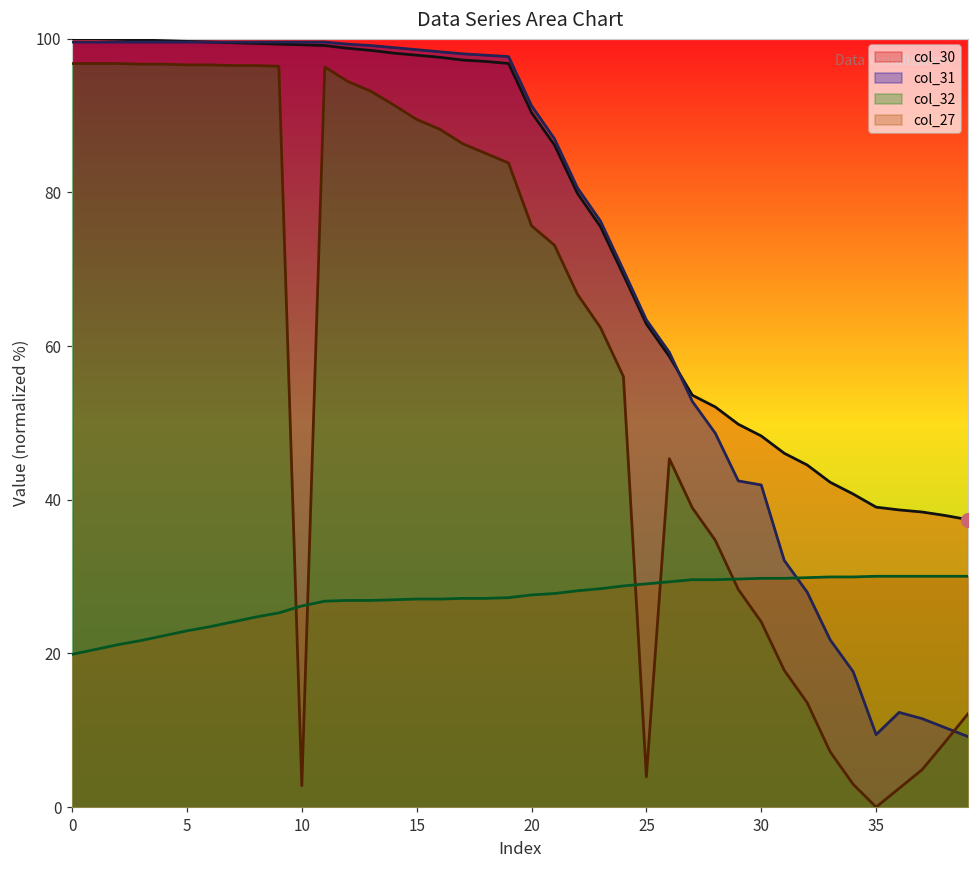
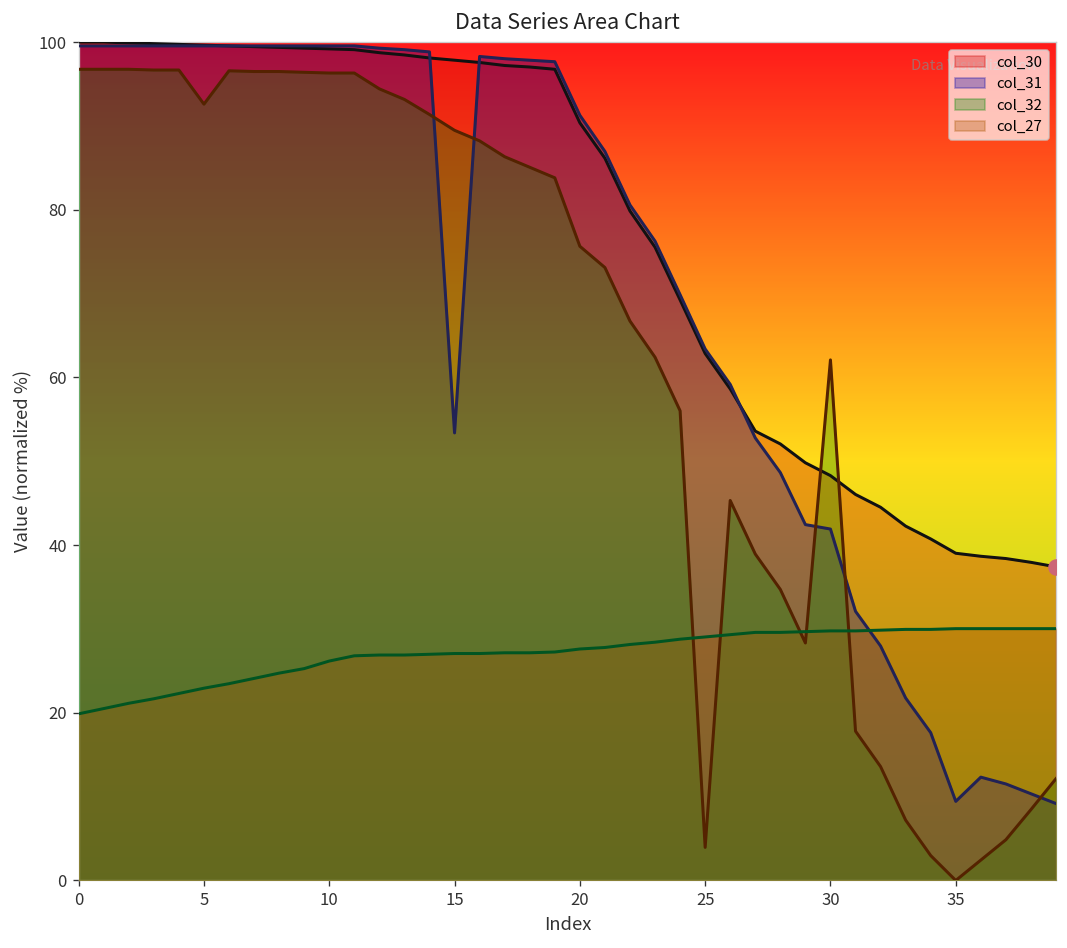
col_32, 5: 97 -> 93
col_32, 10: 3 -> 96
col_31, 15: 99 -> 53
col_32, 30: 24 -> 62
